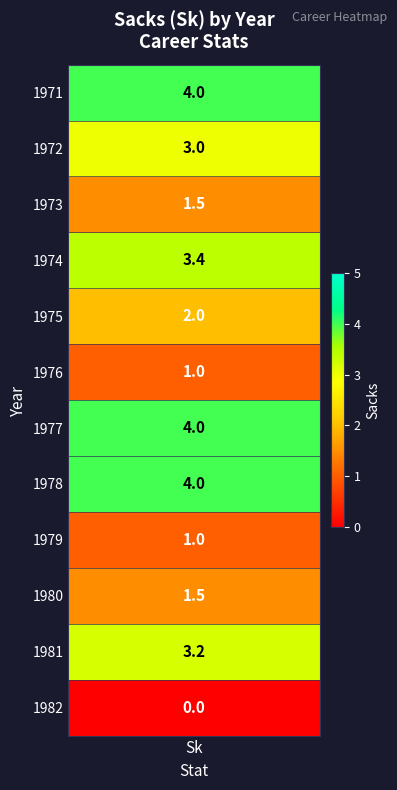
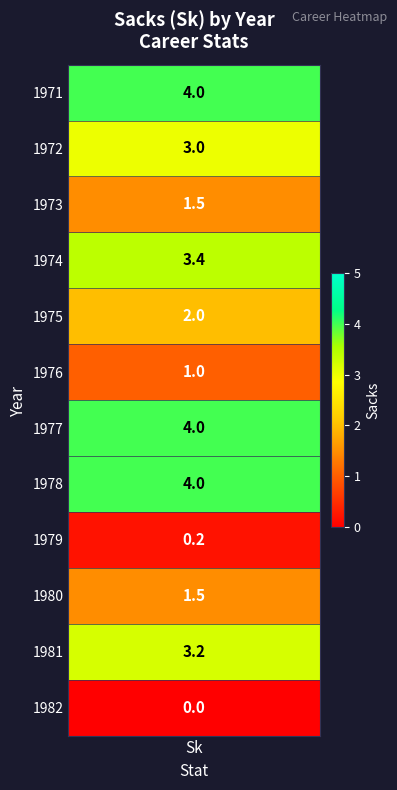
1979, Sk: 1.0 -> 0.2
